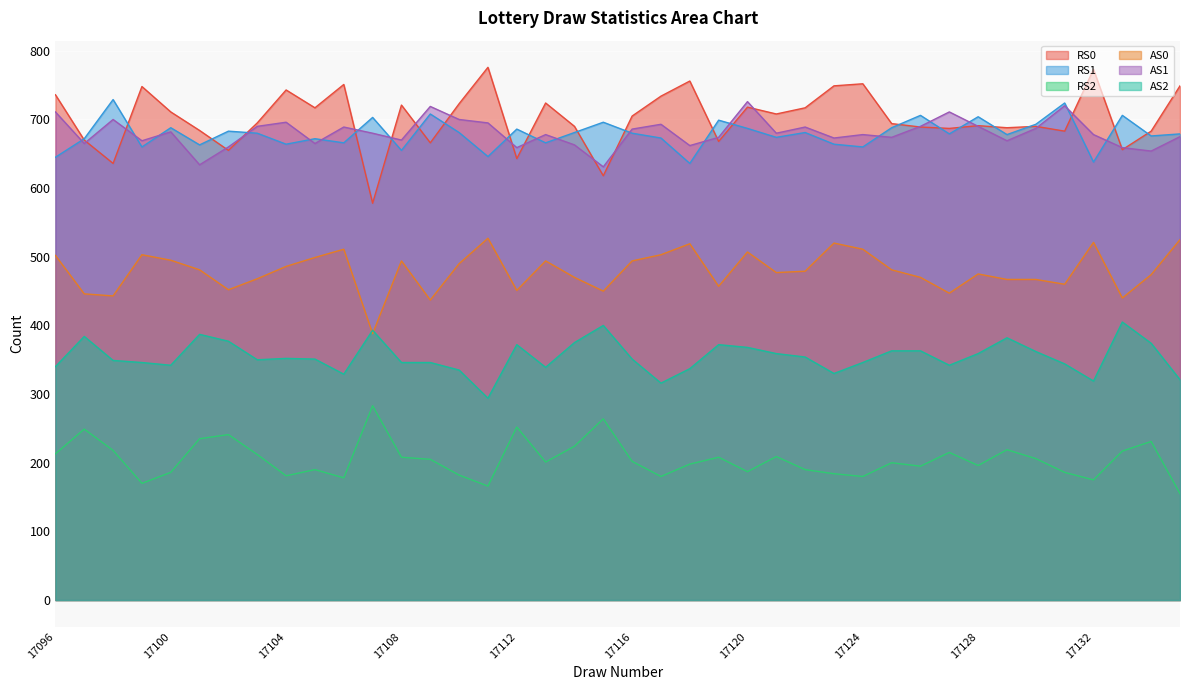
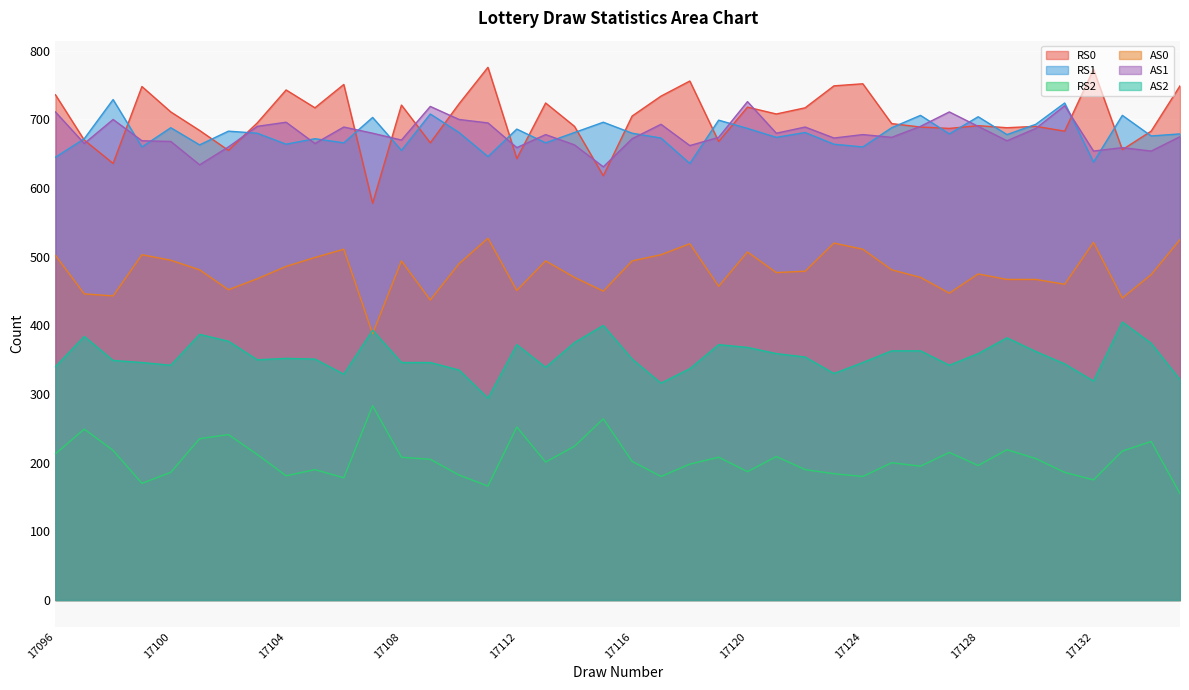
AS1, 17100: 680 -> 670
AS1, 17116: 690 -> 670
AS1, 17132: 680 -> 650
